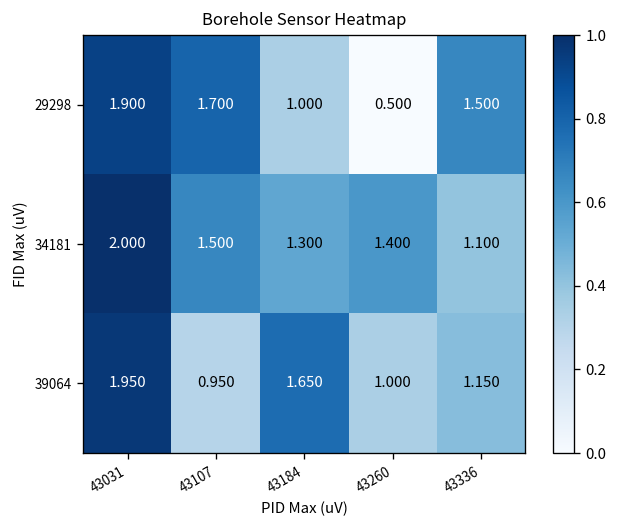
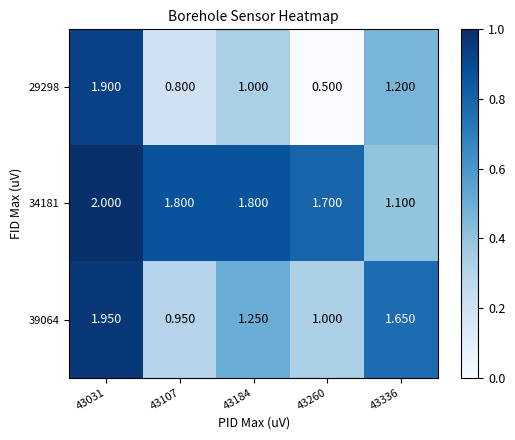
29298, 43107: 1.700 -> 0.800
29298, 43336: 1.500 -> 1.200
34181, 43107: 1.500 -> 1.800
34181, 43184: 1.300 -> 1.800
34181, 43260: 1.400 -> 1.700
39064, 43184: 1.650 -> 1.250
39064, 43336: 1.150 -> 1.650
